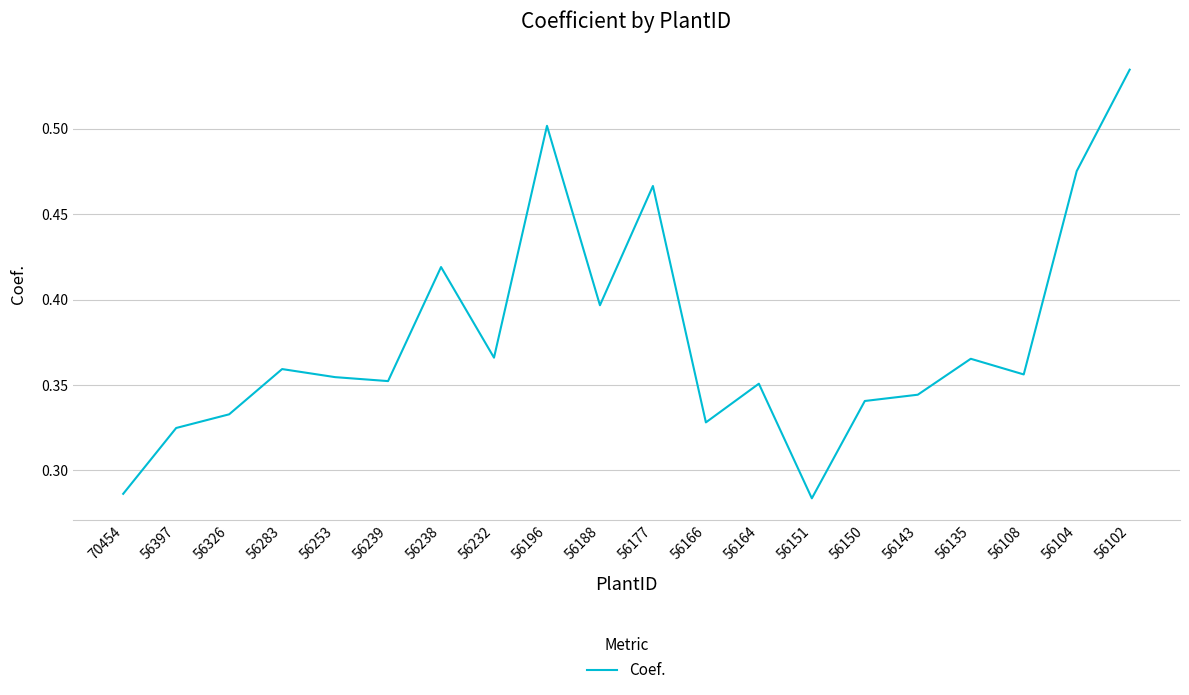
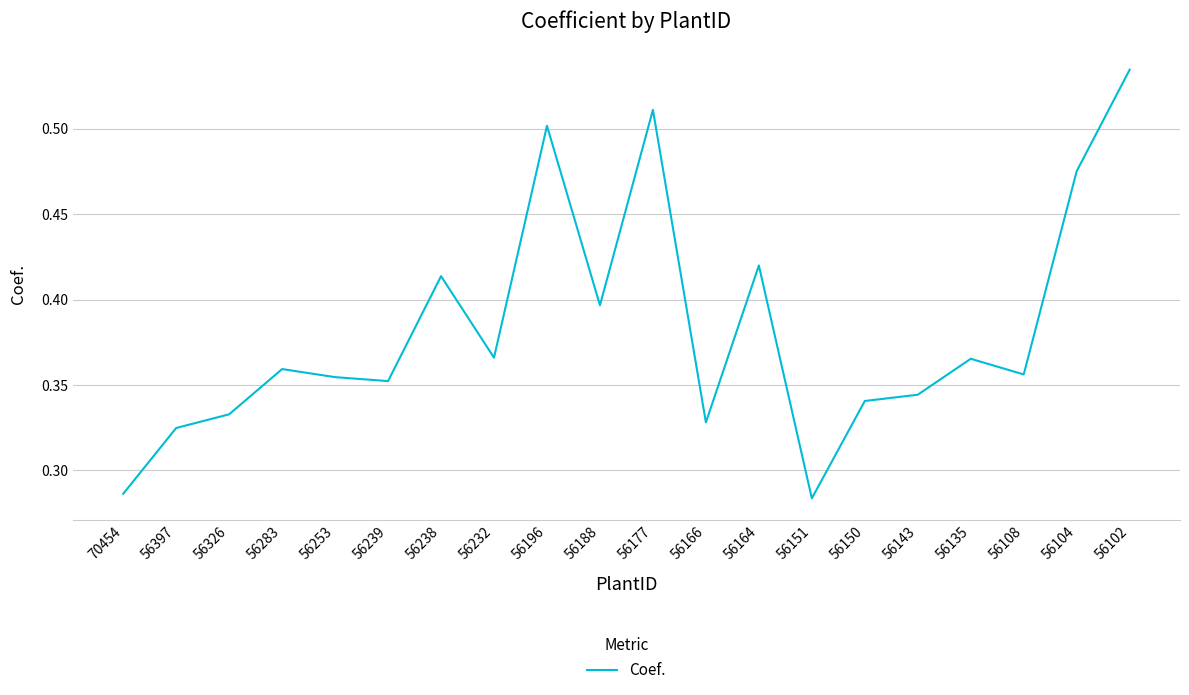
56238: 0.419 -> 0.414
56177: 0.466 -> 0.511
56164: 0.351 -> 0.420
